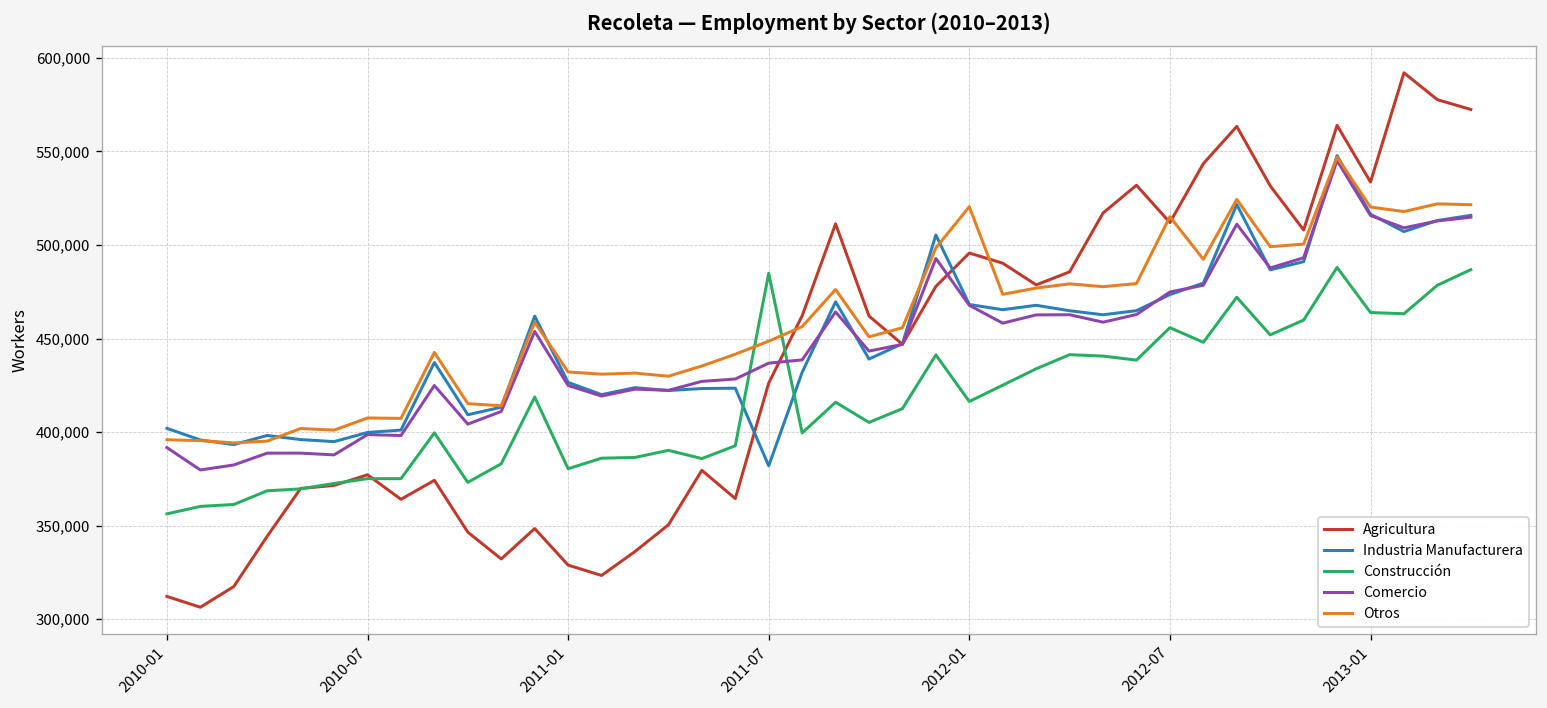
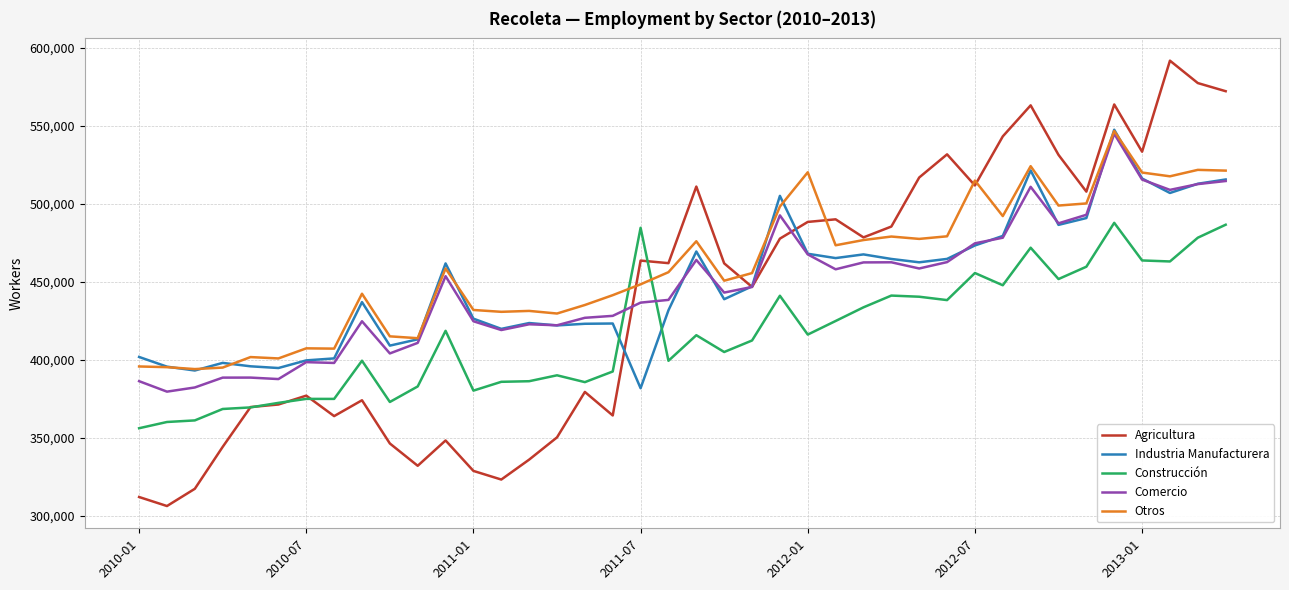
Comercio, 2010-01: 392,000 -> 386,000
Agricultura, 2011-07: 426,000 -> 464,000
Agricultura, 2012-01: 496,000 -> 489,000
